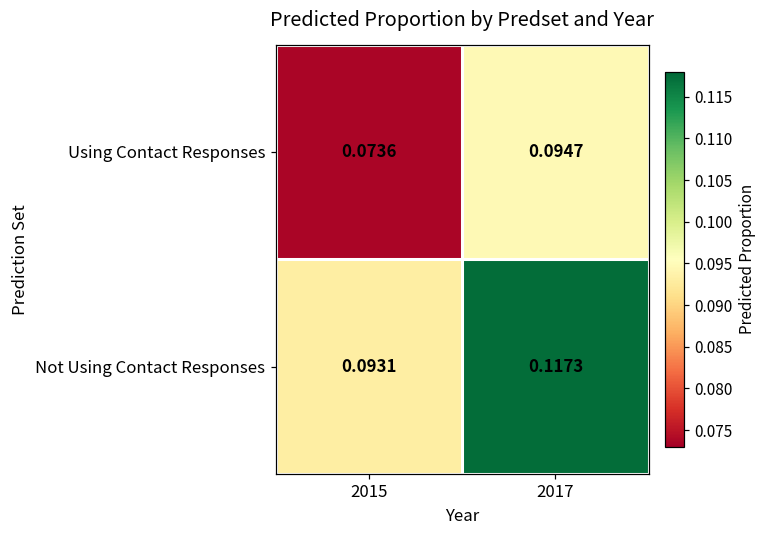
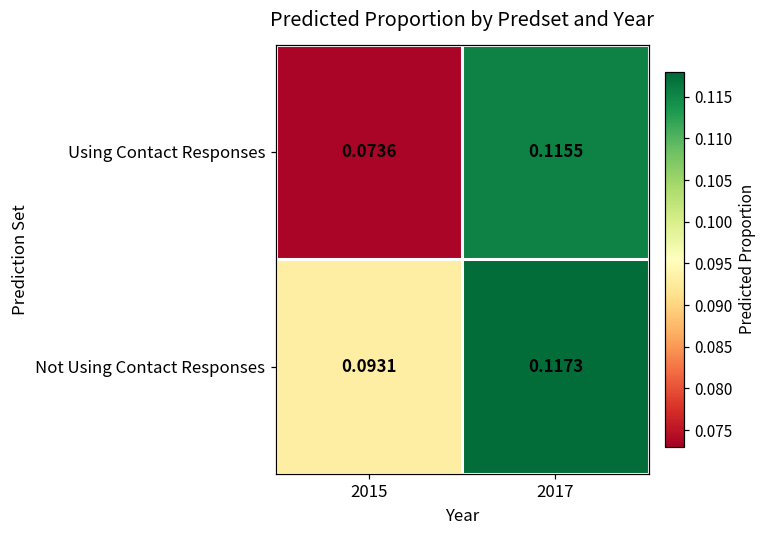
Using Contact Responses, 2017: 0.0947 -> 0.1155
